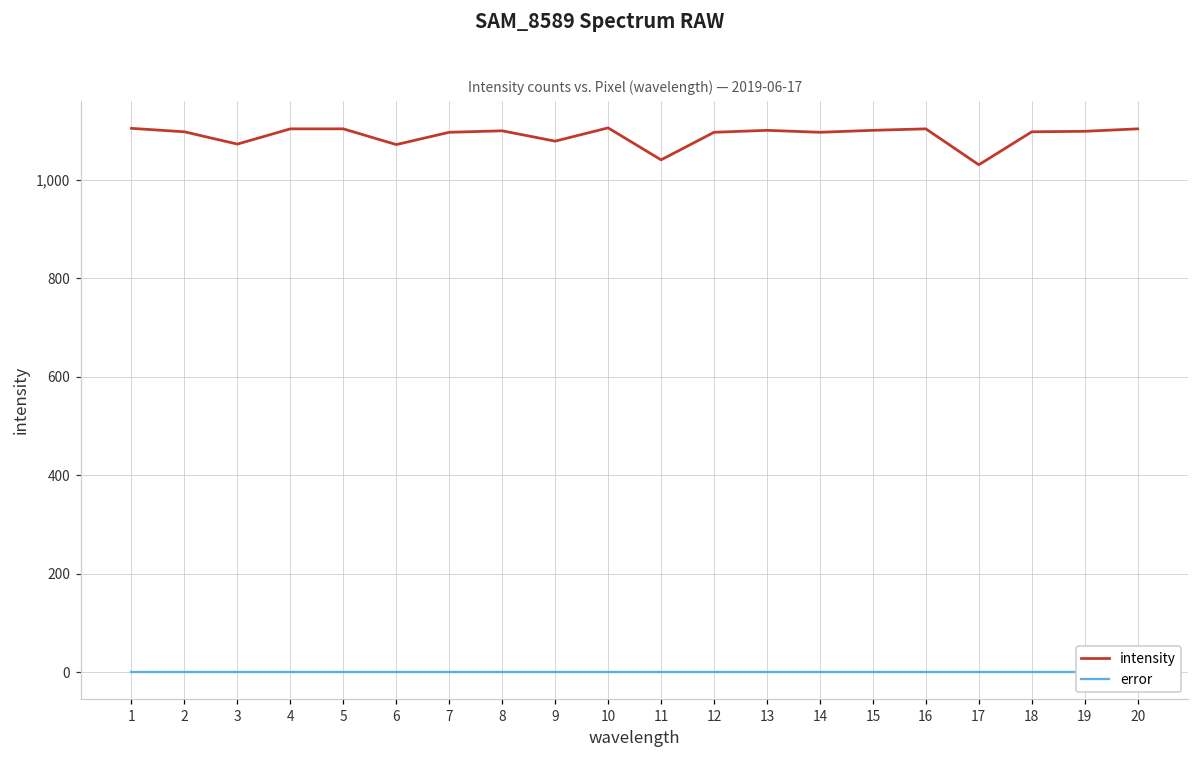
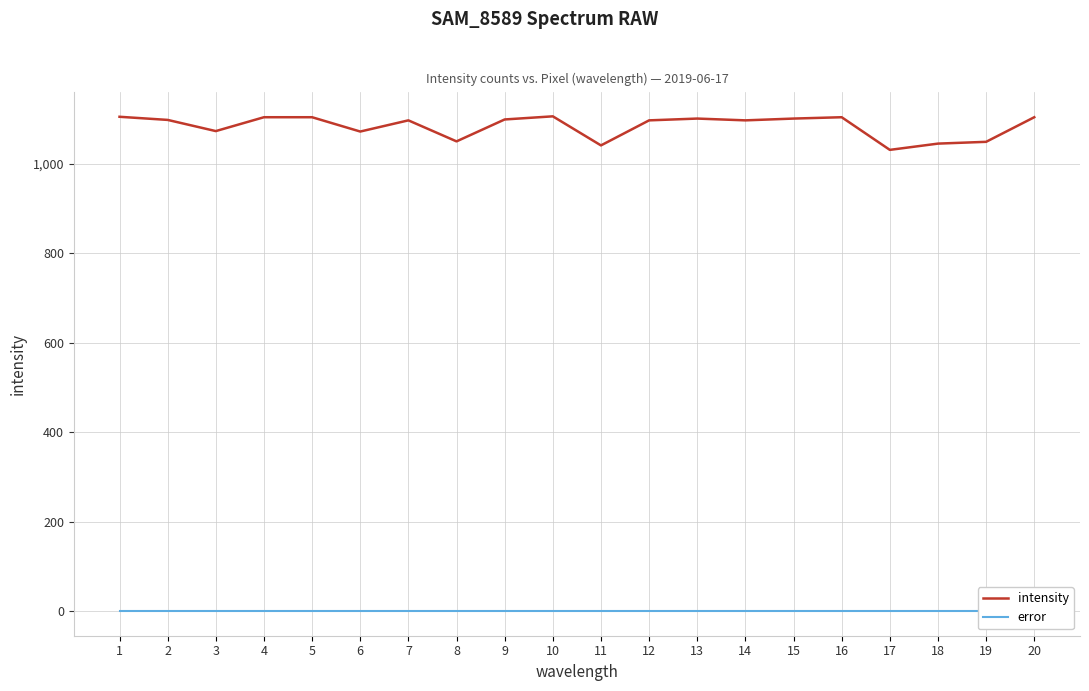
intensity, 8: 1,100 -> 1,050
intensity, 9: 1,080 -> 1,100
intensity, 18: 1,100 -> 1,050
intensity, 19: 1,100 -> 1,050
